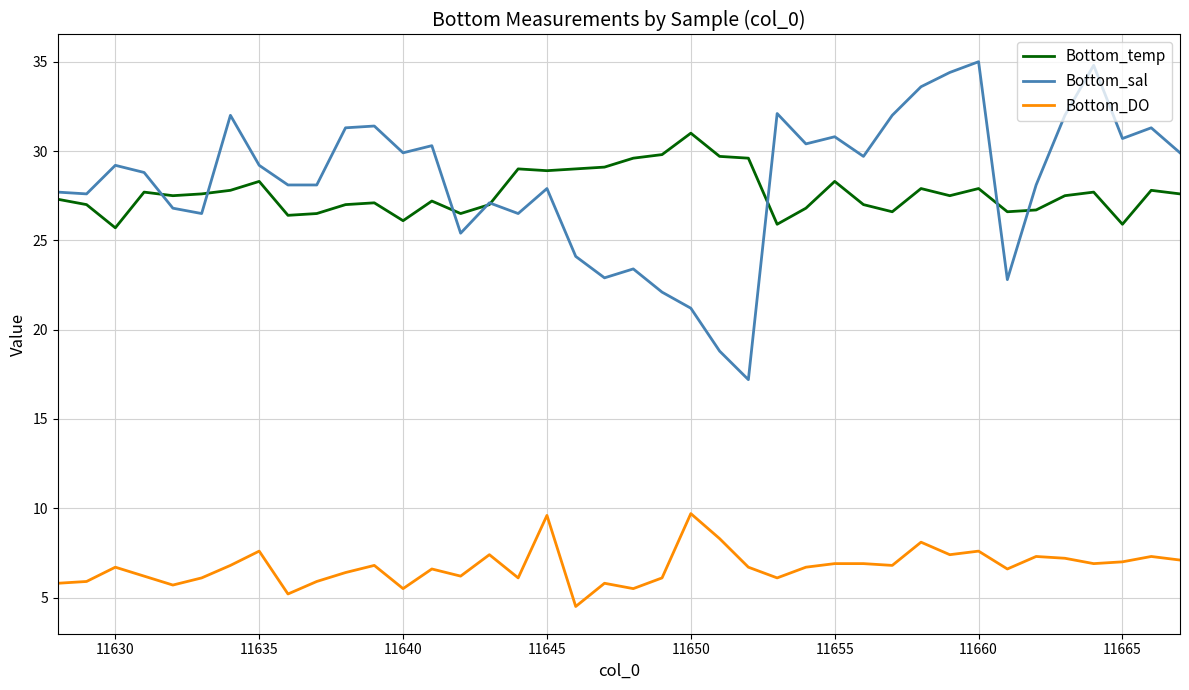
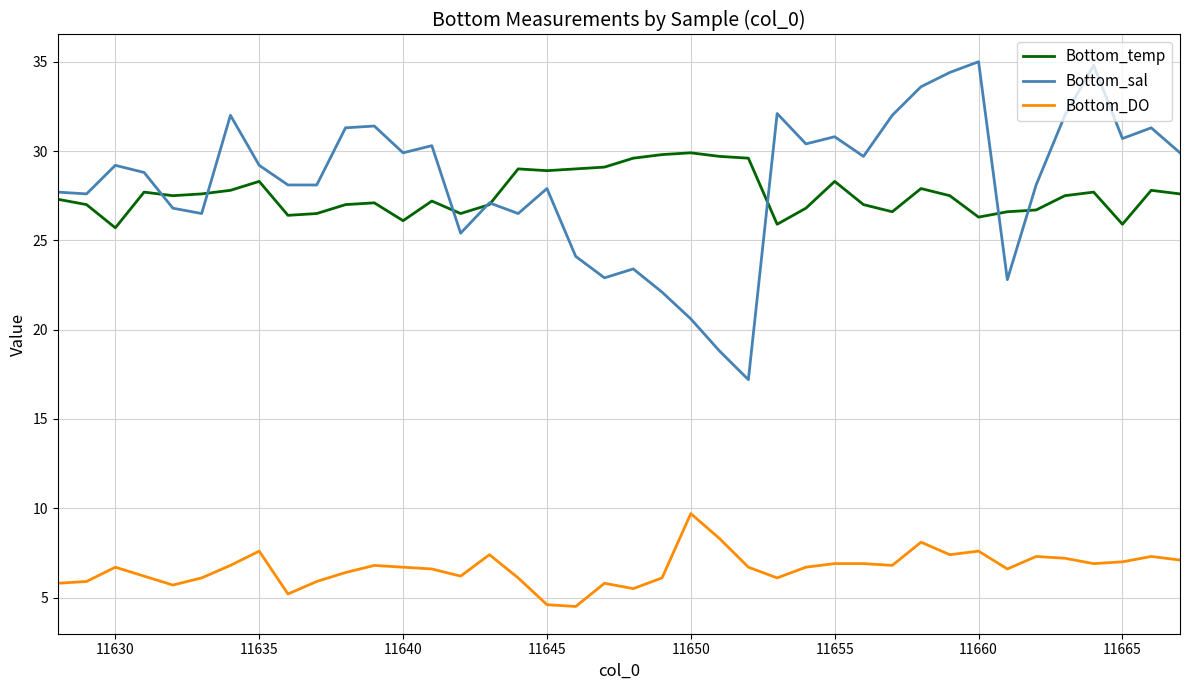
Bottom_DO, 11640: 5.5 -> 6.7
Bottom_DO, 11645: 9.6 -> 4.6
Bottom_temp, 11650: 31.0 -> 29.9
Bottom_sal, 11650: 21.2 -> 20.6
Bottom_temp, 11660: 27.9 -> 26.3
